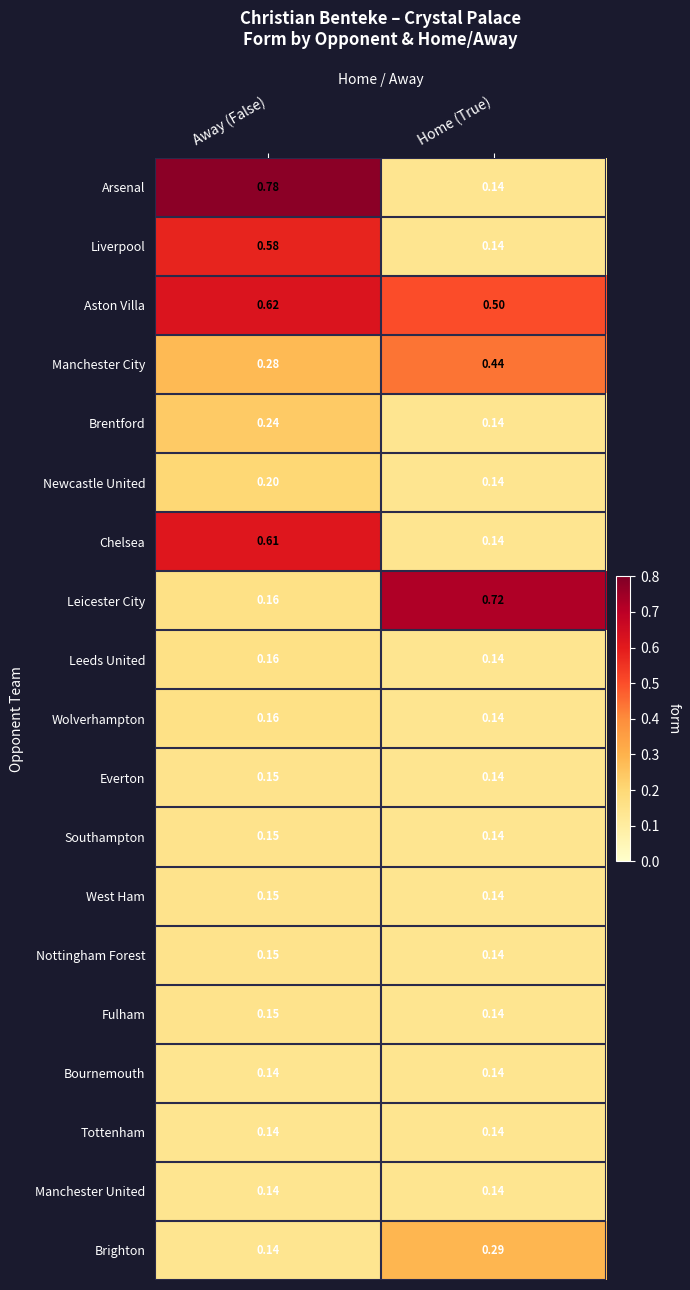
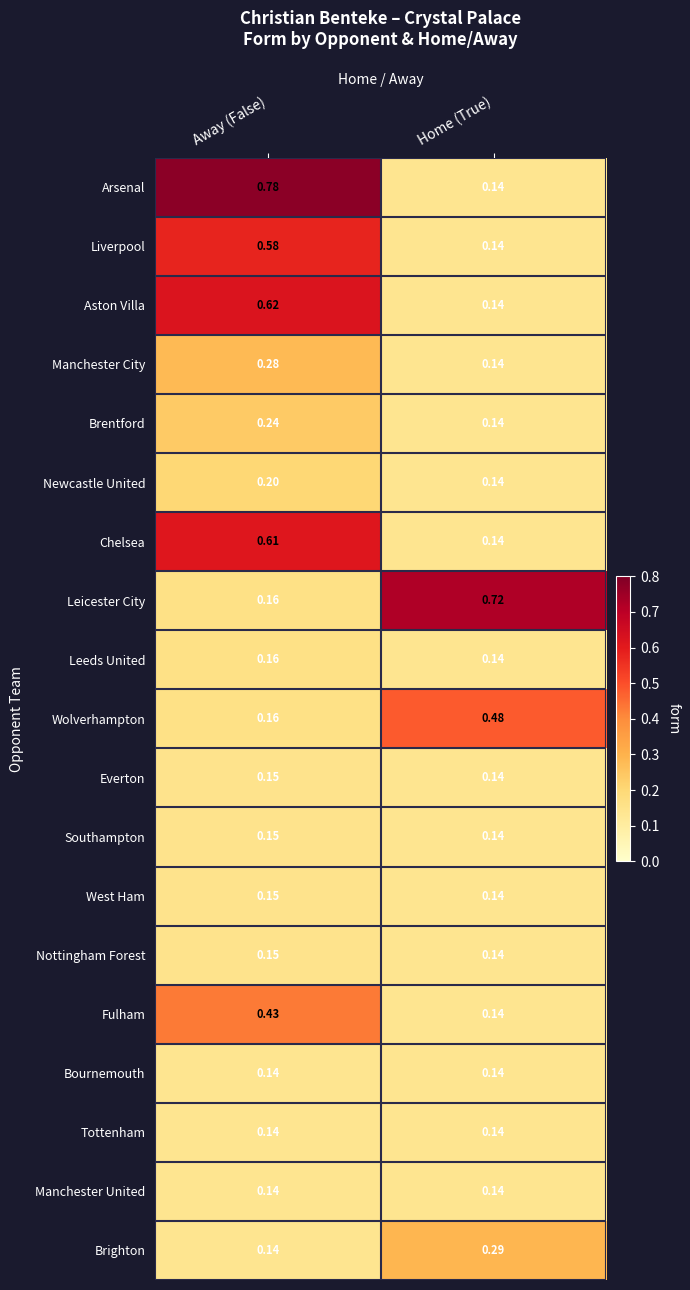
Aston Villa, Home (True): 0.50 -> 0.14
Manchester City, Home (True): 0.44 -> 0.14
Wolverhampton, Home (True): 0.14 -> 0.48
Fulham, Away (False): 0.15 -> 0.43
